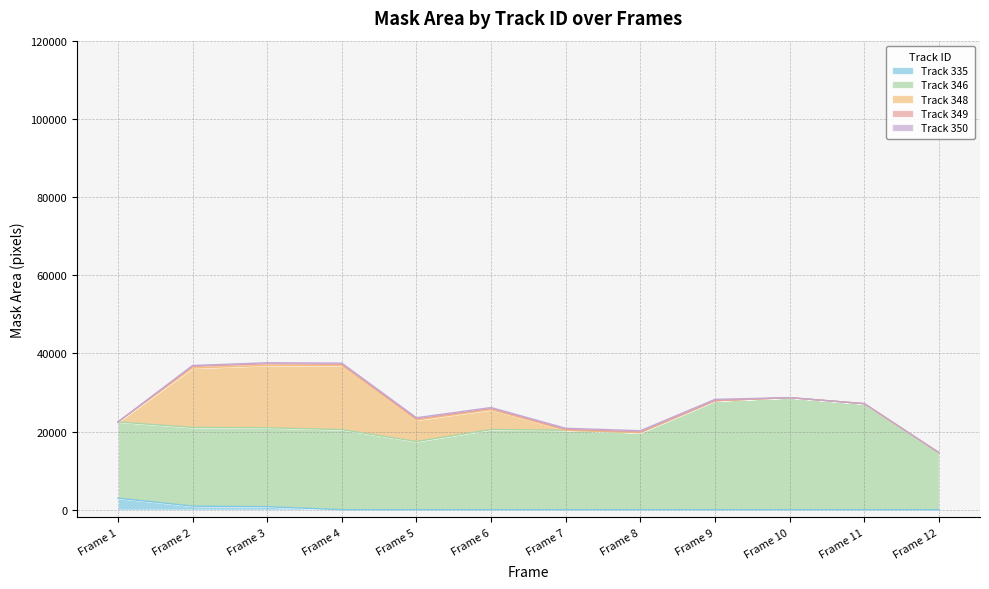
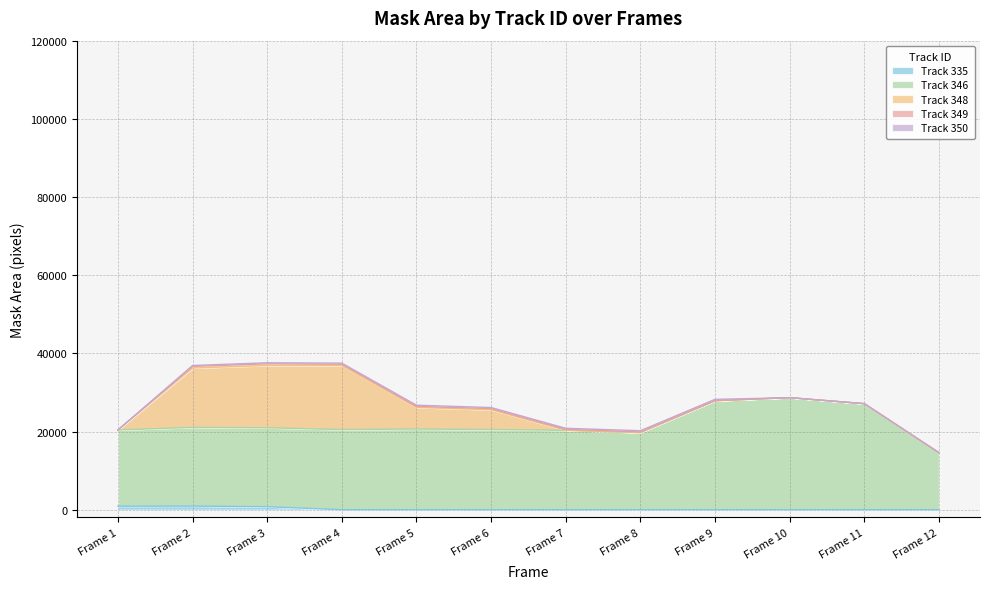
Track 335, Frame 1: 3000 -> 1000
Track 346, Frame 5: 17000 -> 21000
